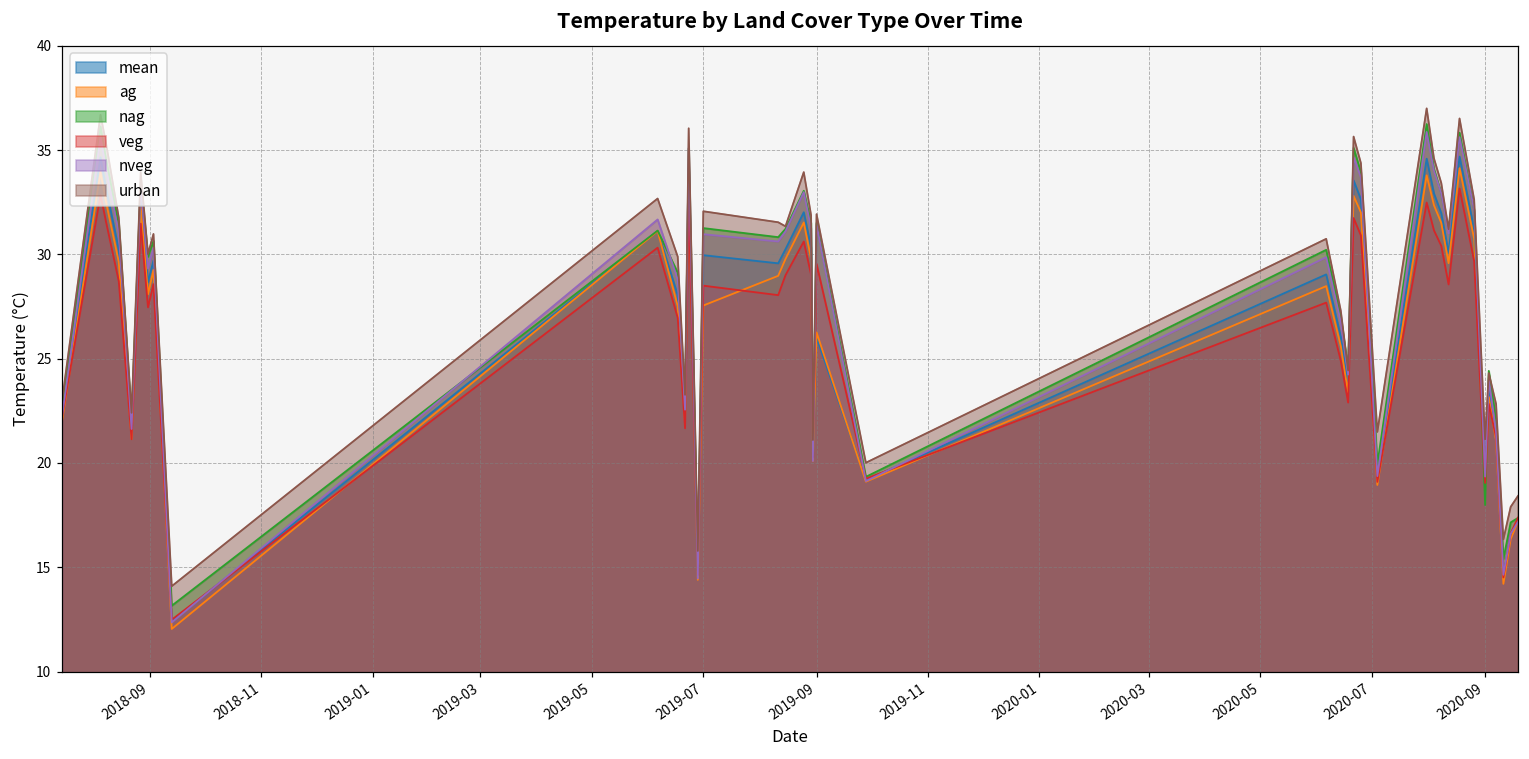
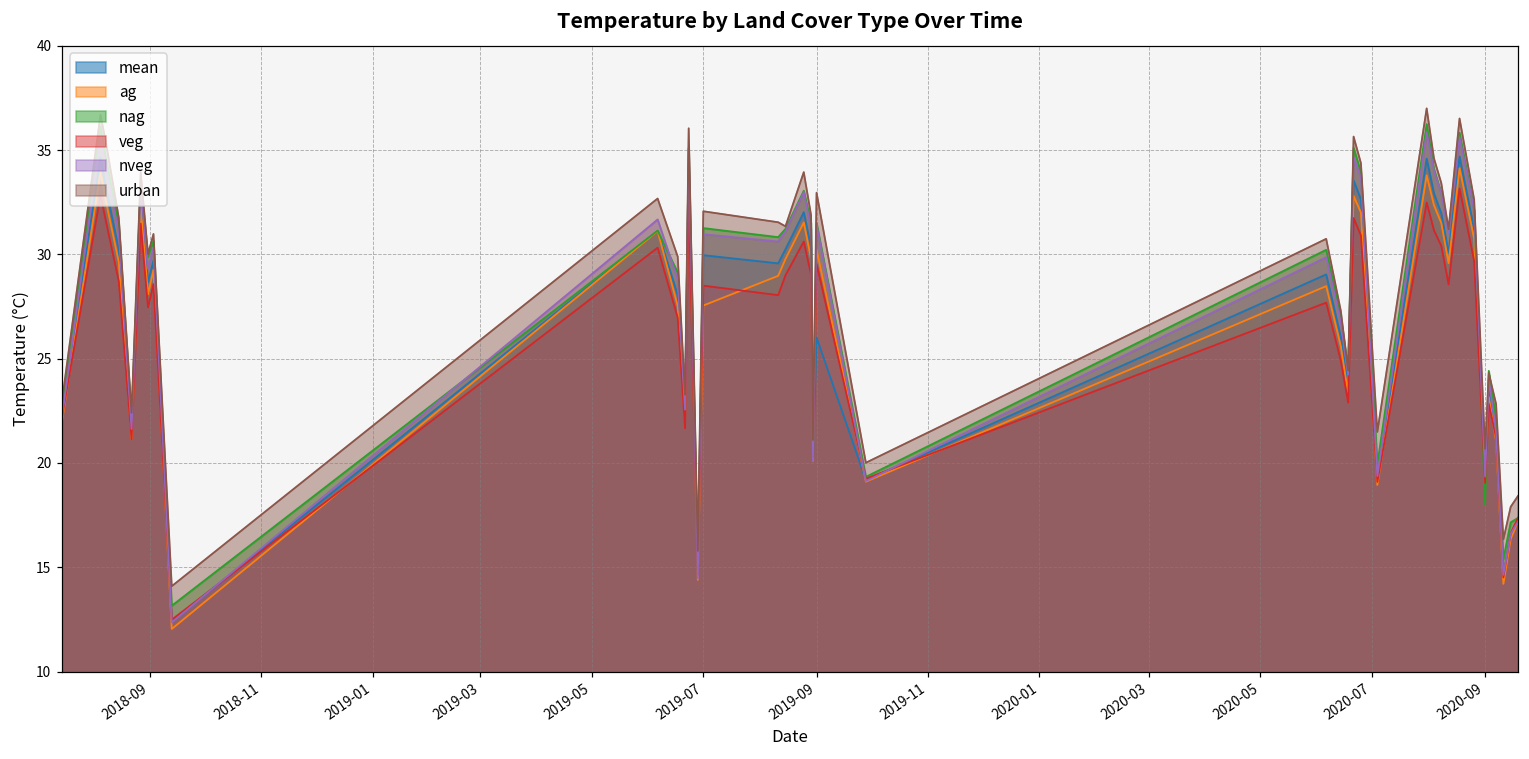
ag, 2019-09: 26.3 -> 30.3
urban, 2019-09: 31.9 -> 33.0
urban, 2020-09: 21.1 -> 20.7
